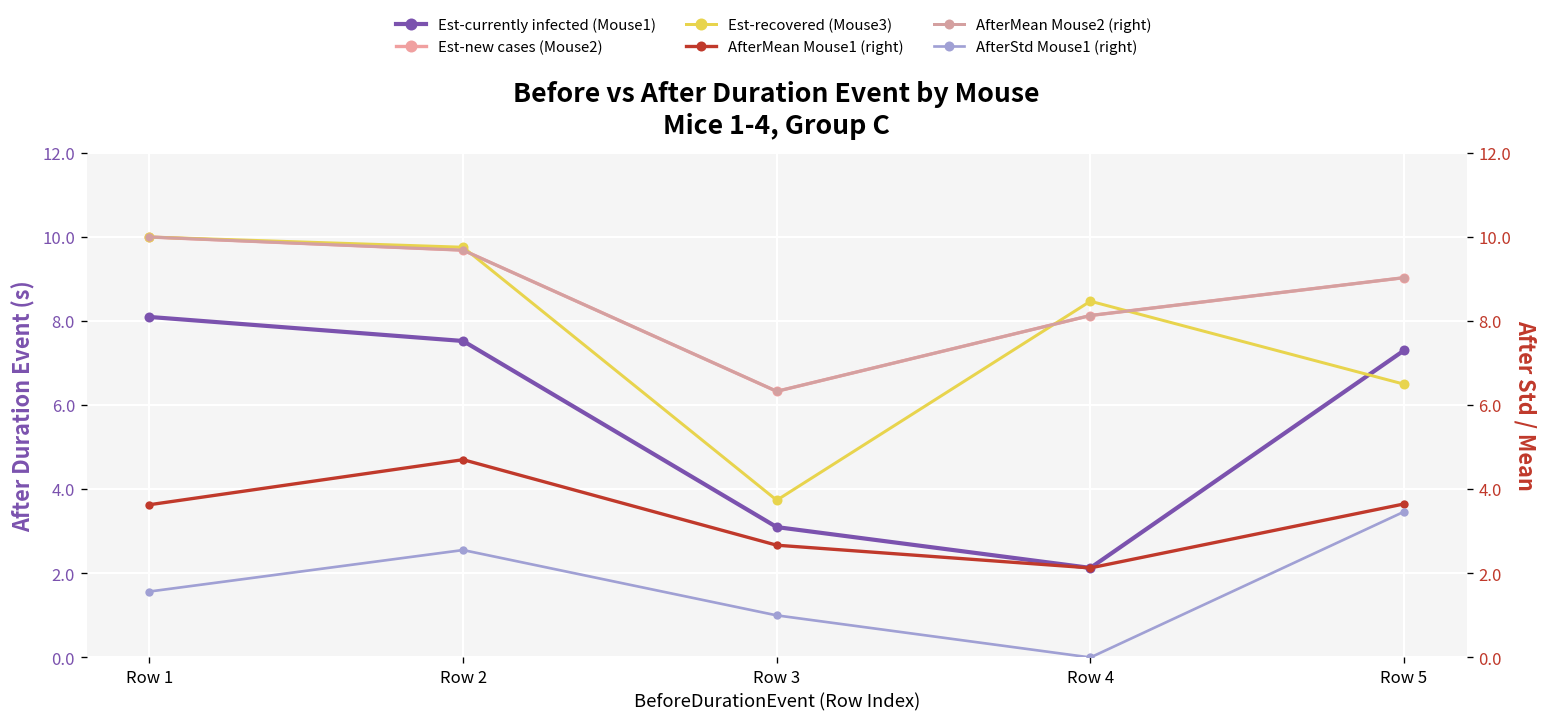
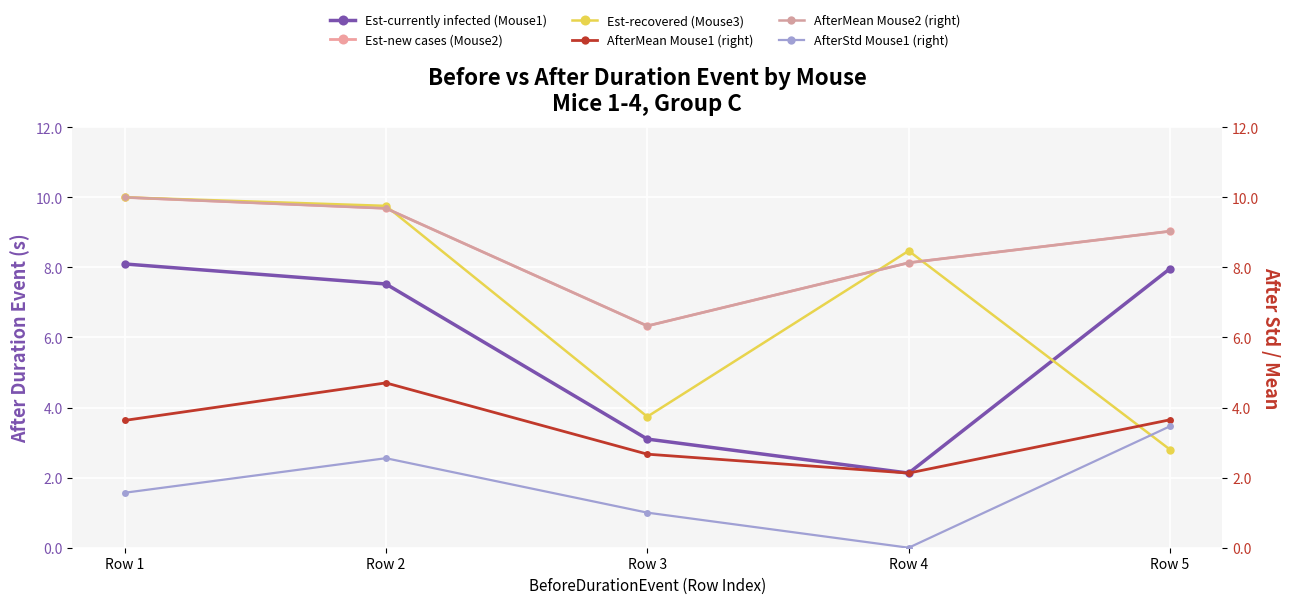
Est-currently infected (Mouse1), Row 5: 7.3 -> 8.0
Est-recovered (Mouse3), Row 5: 6.5 -> 2.8
